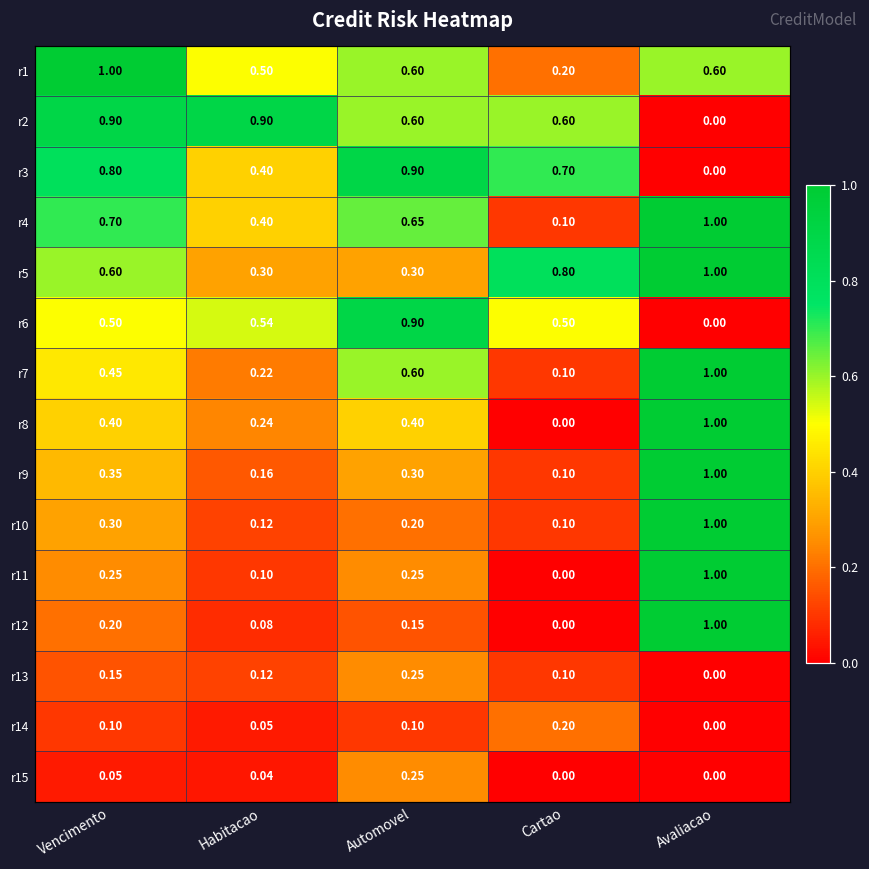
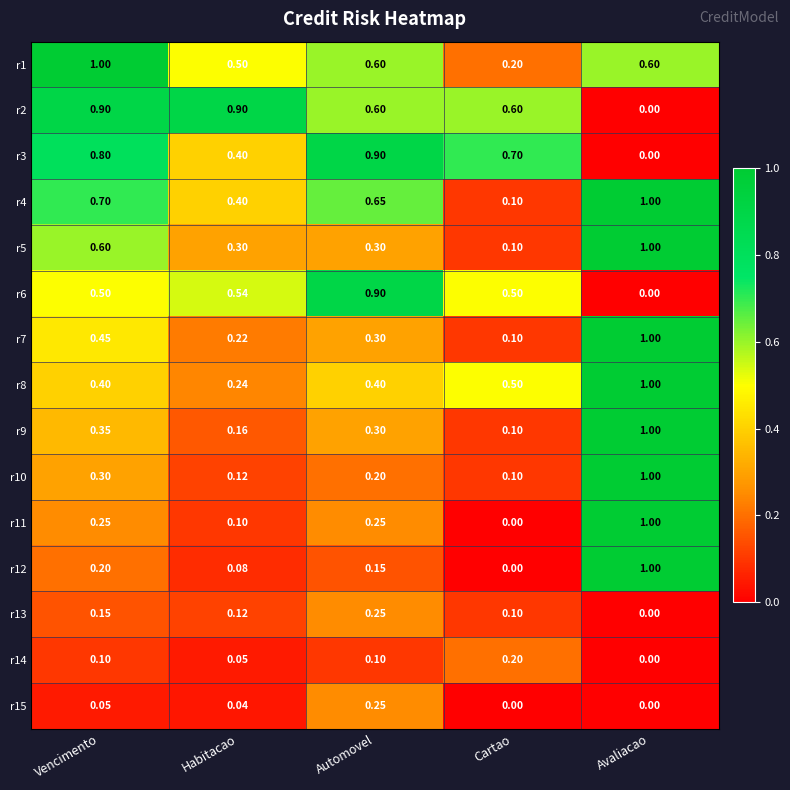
r5, Cartao: 0.80 -> 0.10
r7, Automovel: 0.60 -> 0.30
r8, Cartao: 0.00 -> 0.50
